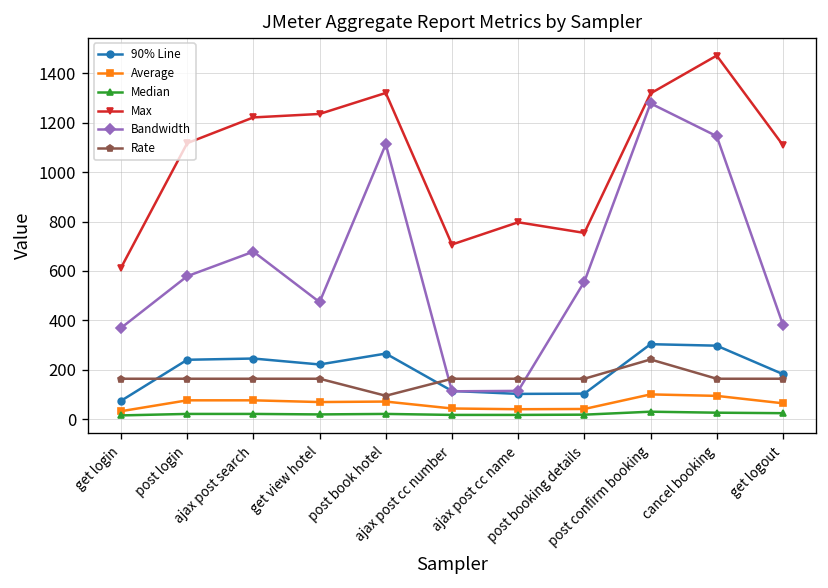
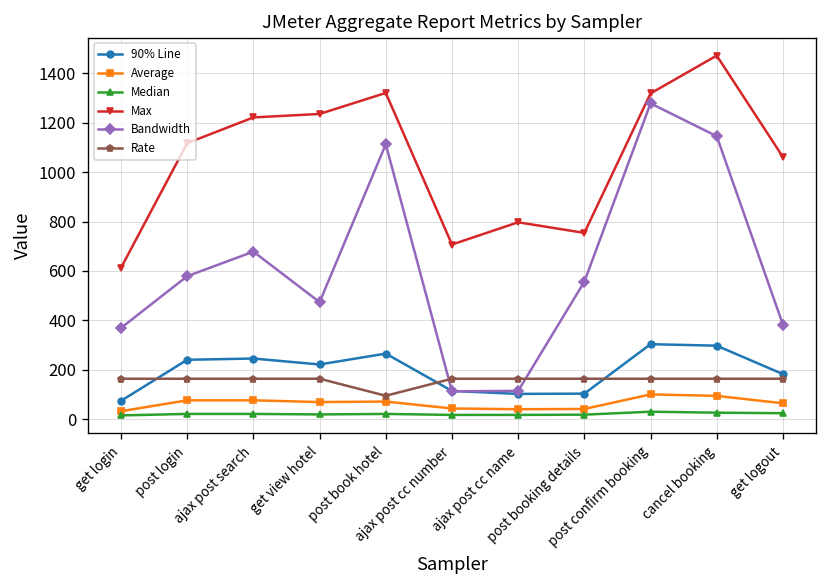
Rate, post confirm booking: 240 -> 160
Max, get logout: 1110 -> 1060
